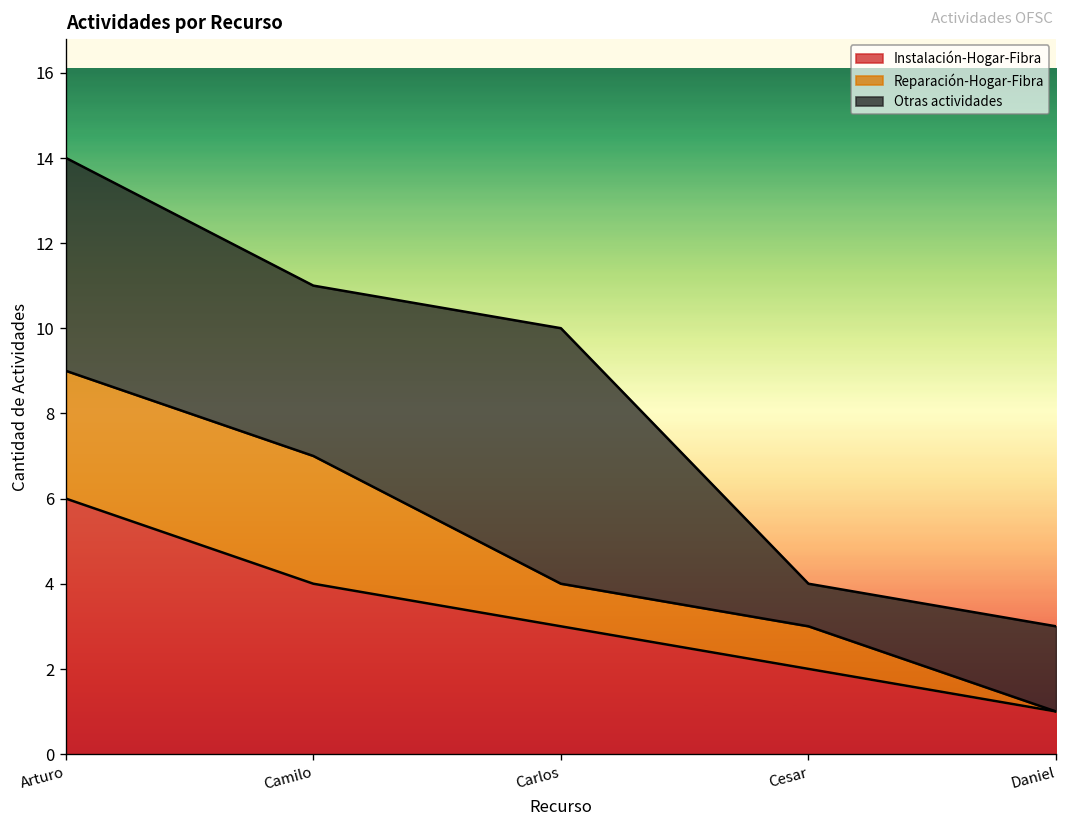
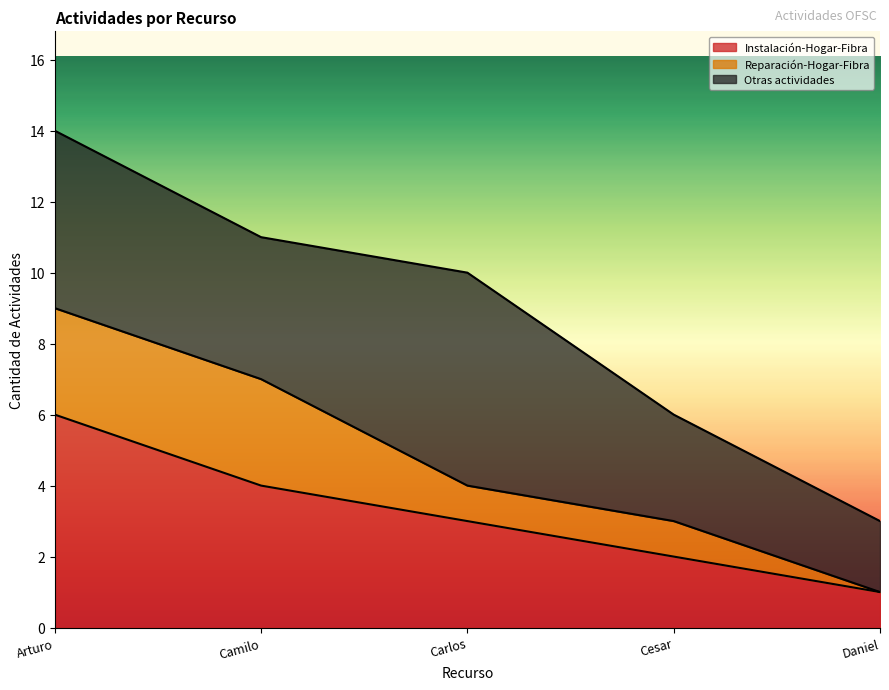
Otras actividades, Cesar: 1 -> 3
